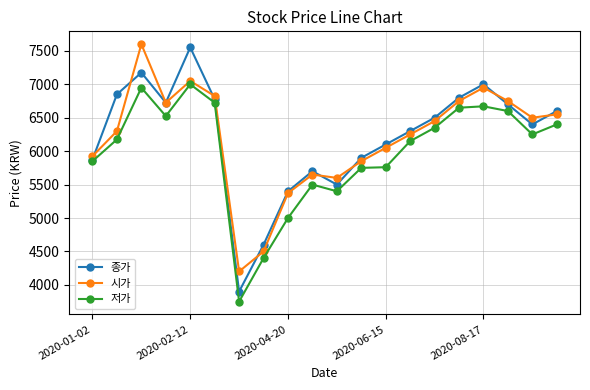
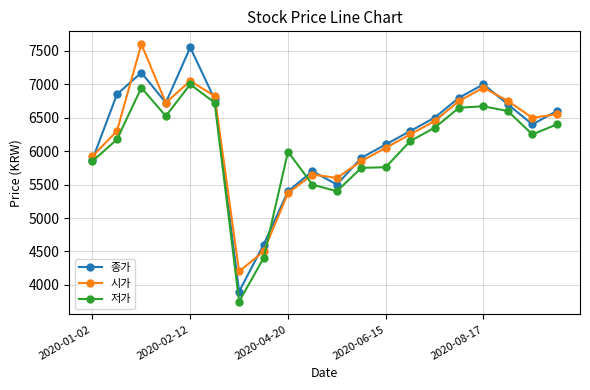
저가, 2020-04-20: 5000 -> 6000
